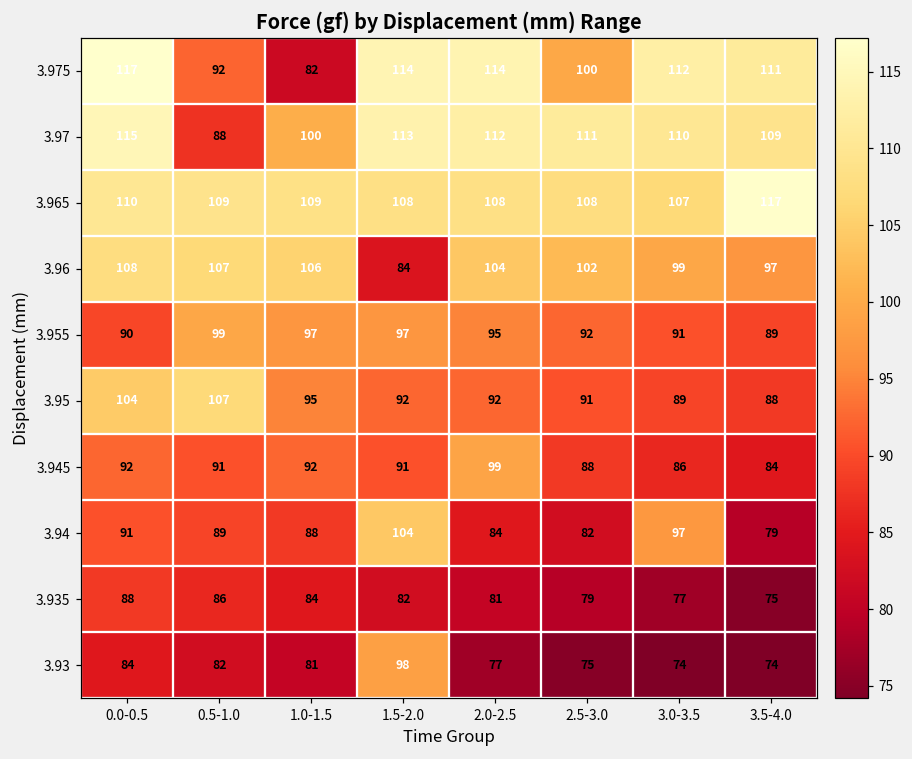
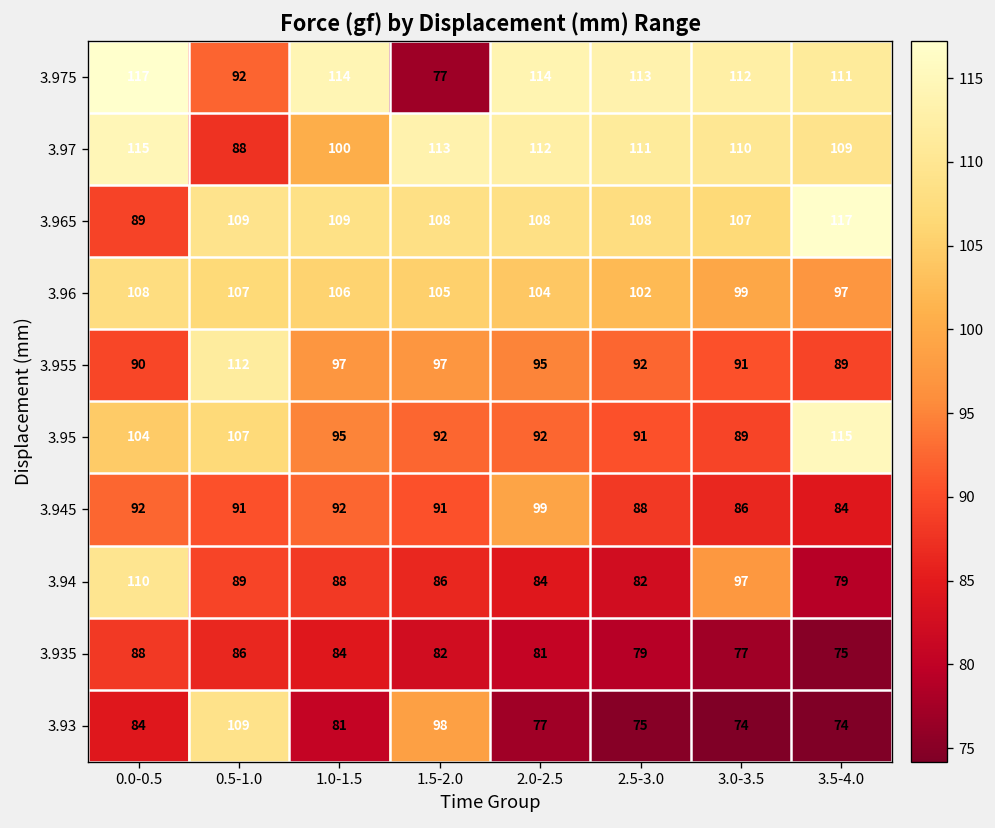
3.975, 1.0-1.5: 82 -> 114
3.975, 1.5-2.0: 114 -> 77
3.975, 2.5-3.0: 100 -> 113
3.965, 0.0-0.5: 110 -> 89
3.96, 1.5-2.0: 84 -> 105
3.955, 0.5-1.0: 99 -> 112
3.95, 3.5-4.0: 88 -> 115
3.94, 0.0-0.5: 91 -> 110
3.94, 1.5-2.0: 104 -> 86
3.93, 0.5-1.0: 82 -> 109
